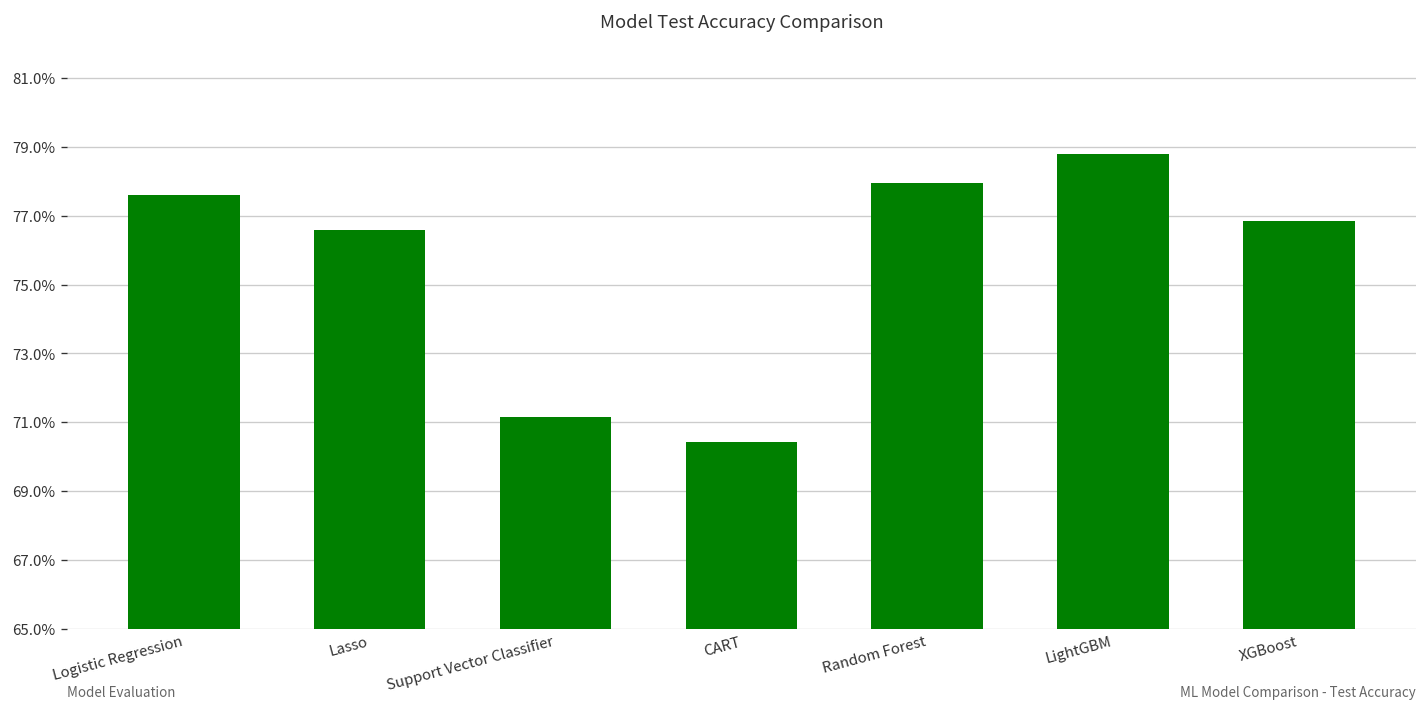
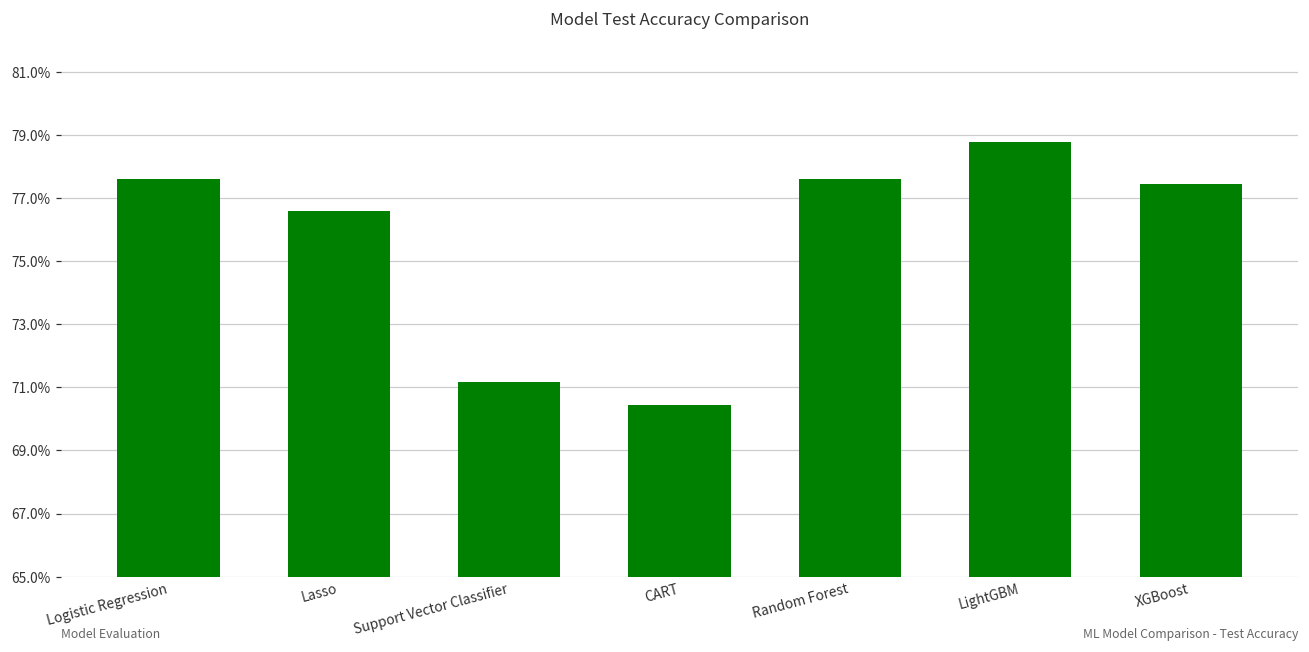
Random Forest: 78.0% -> 77.6%
XGBoost: 76.9% -> 77.5%
